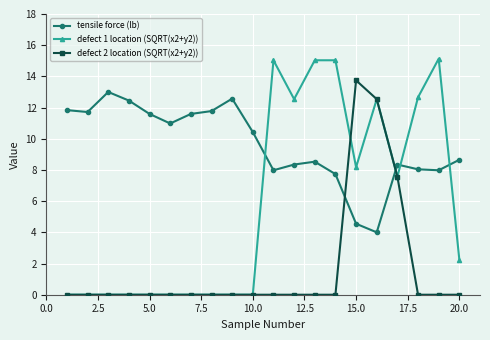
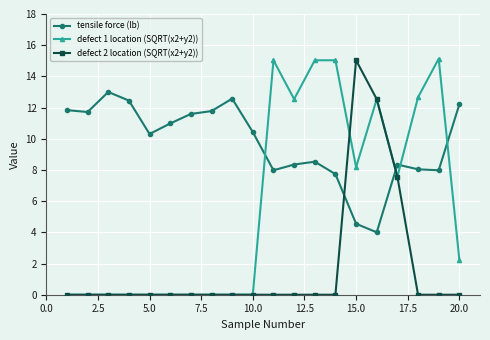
tensile force (lb), 5.0: 11.6 -> 10.3
defect 2 location (SQRT(x2+y2)), 15.0: 13.7 -> 15.0
tensile force (lb), 20.0: 8.7 -> 12.2
